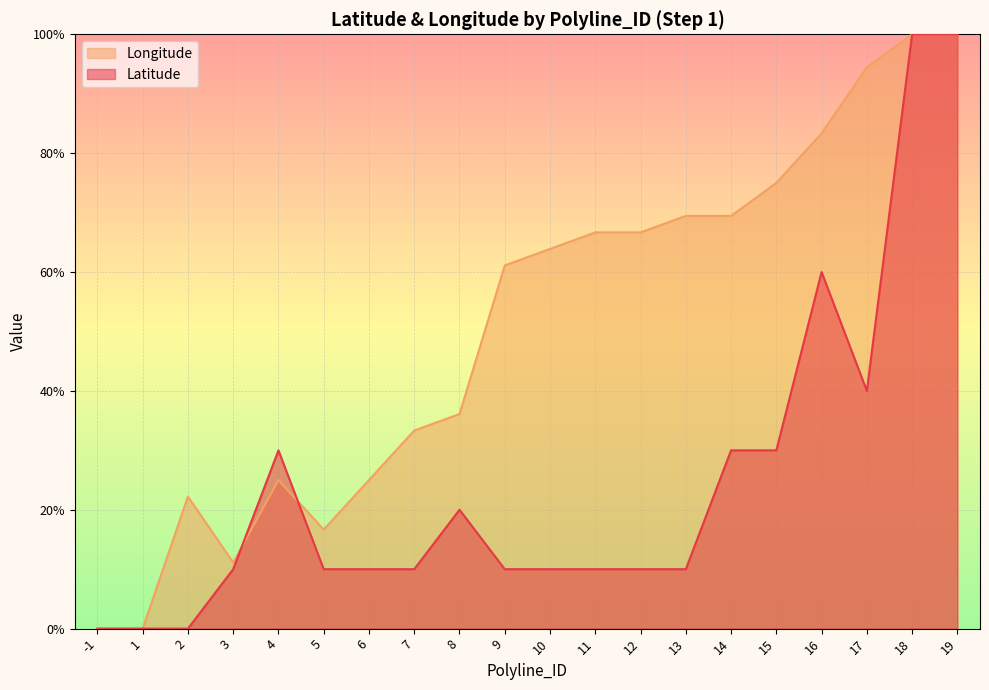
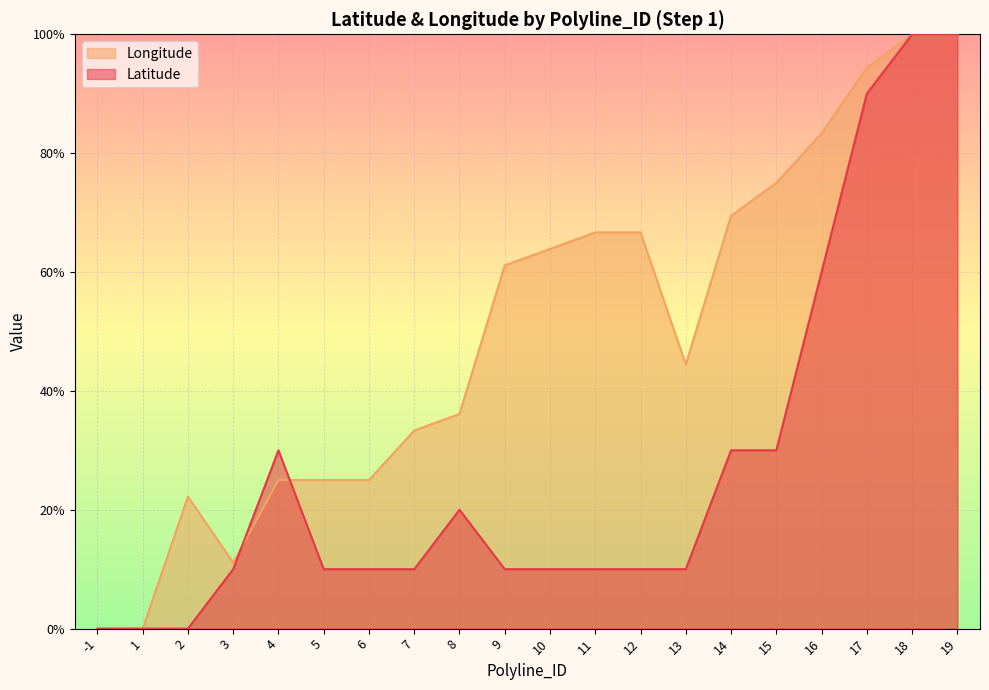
Longitude, 5: 17% -> 25%
Longitude, 13: 69% -> 44%
Latitude, 17: 40% -> 90%
